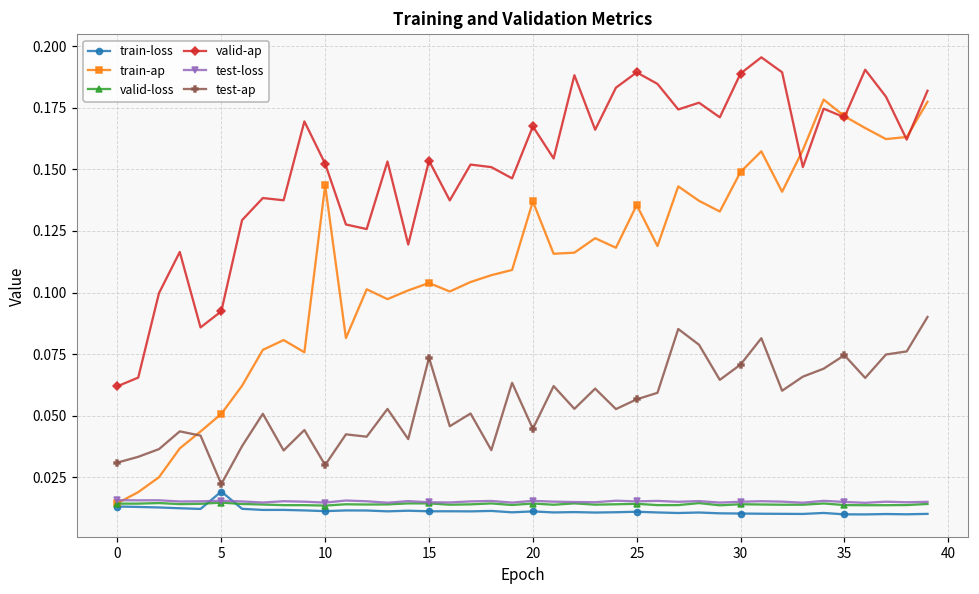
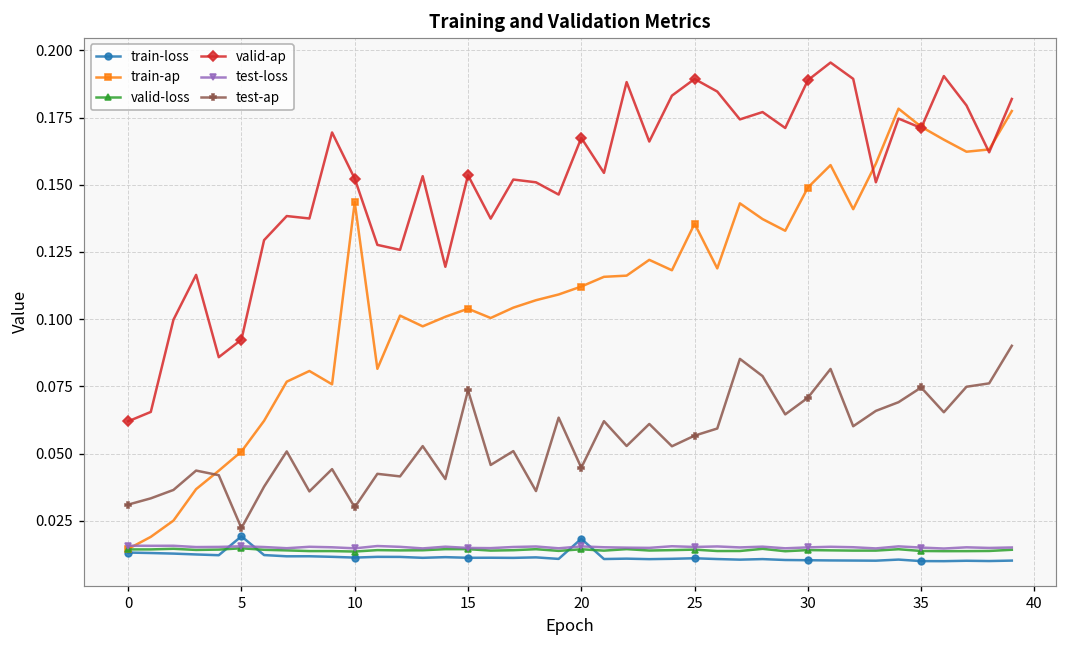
train-loss, 20: 0.011 -> 0.018
train-ap, 20: 0.137 -> 0.112
